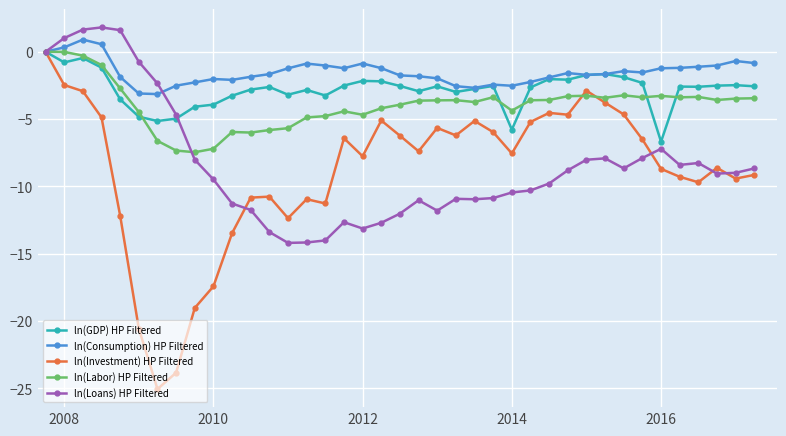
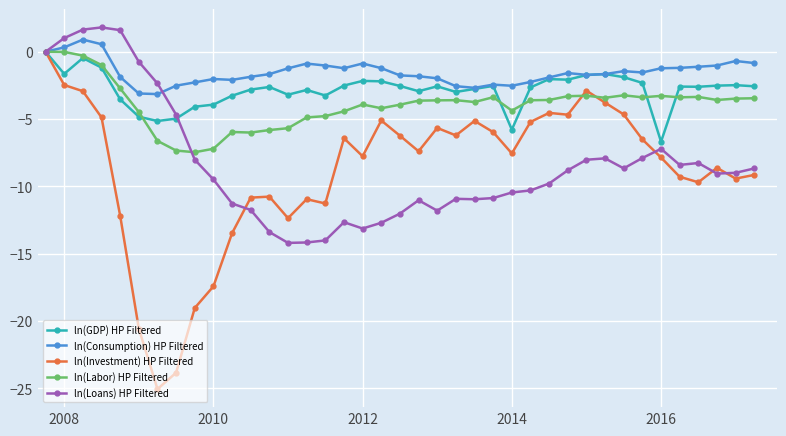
ln(GDP) HP Filtered, 2008: -0.8 -> -1.6
ln(Labor) HP Filtered, 2012: -4.7 -> -3.9
ln(Investment) HP Filtered, 2016: -8.7 -> -7.9
